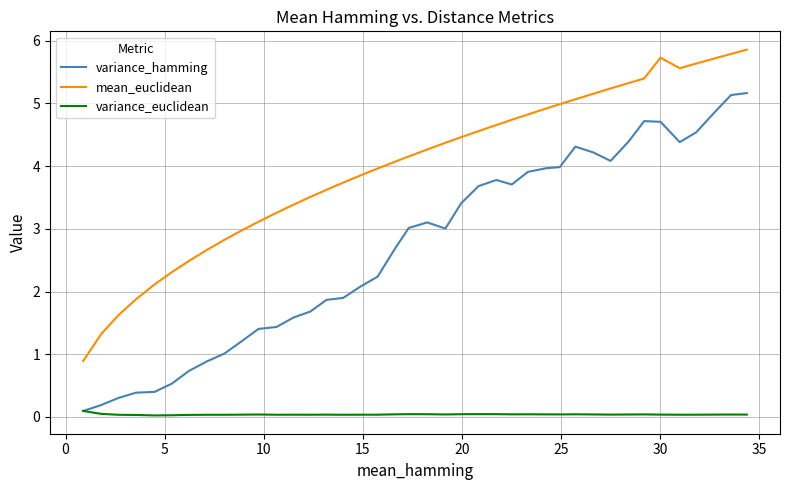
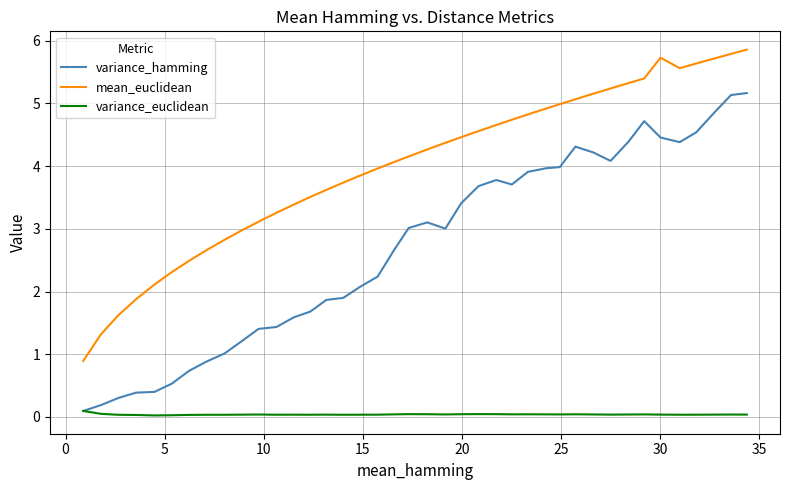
variance_hamming, 30: 4.7 -> 4.5
